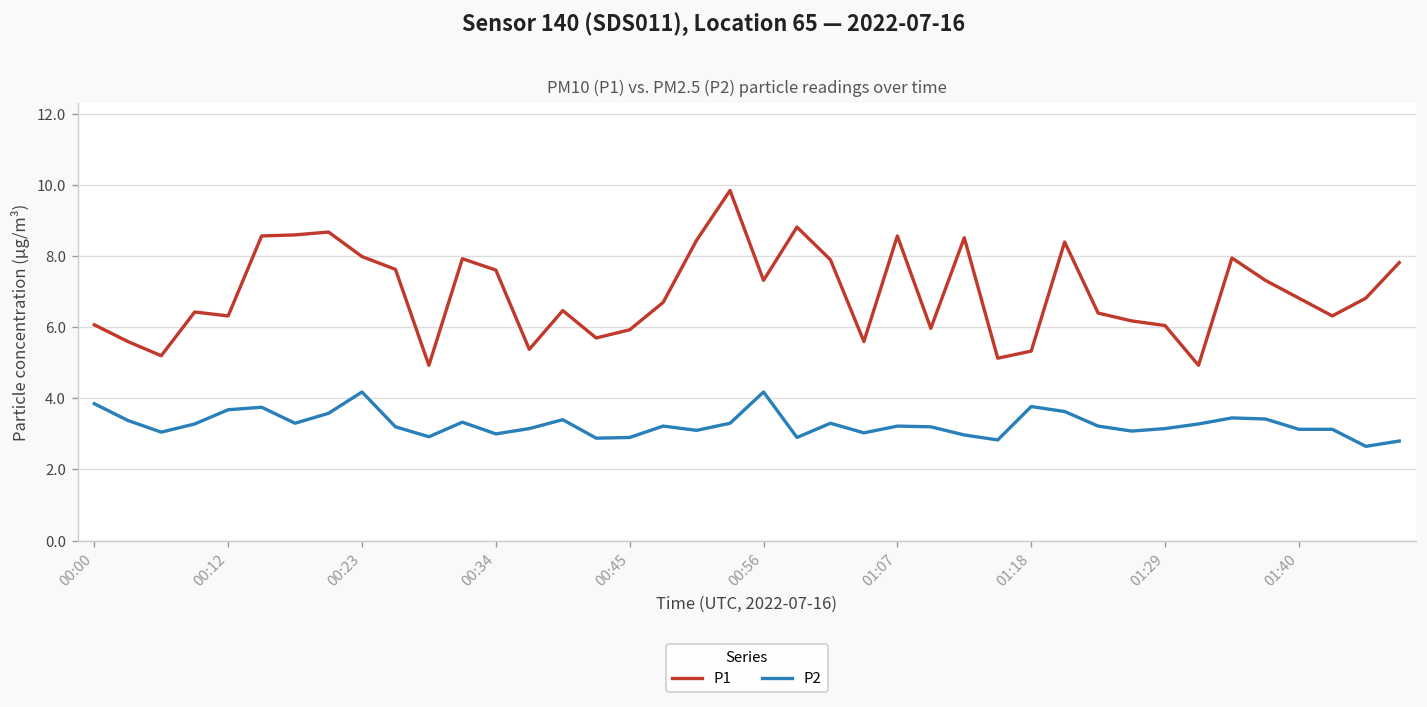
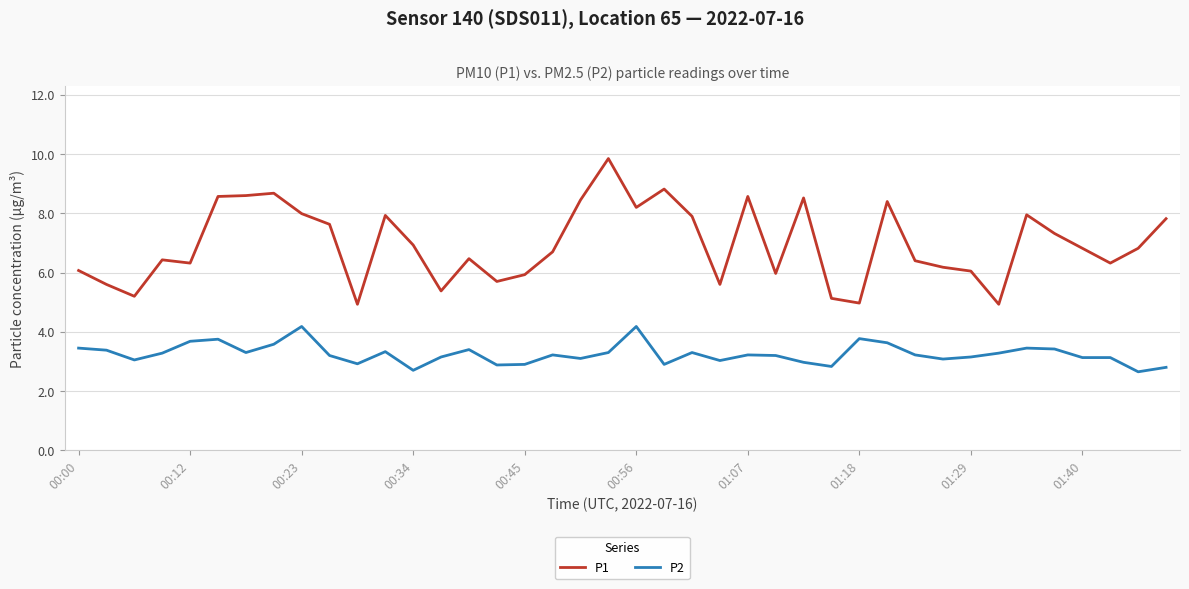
P2, 00:00: 3.9 -> 3.5
P1, 00:34: 7.6 -> 6.9
P2, 00:34: 3.0 -> 2.7
P1, 00:56: 7.3 -> 8.2
P1, 01:18: 5.3 -> 5.0
